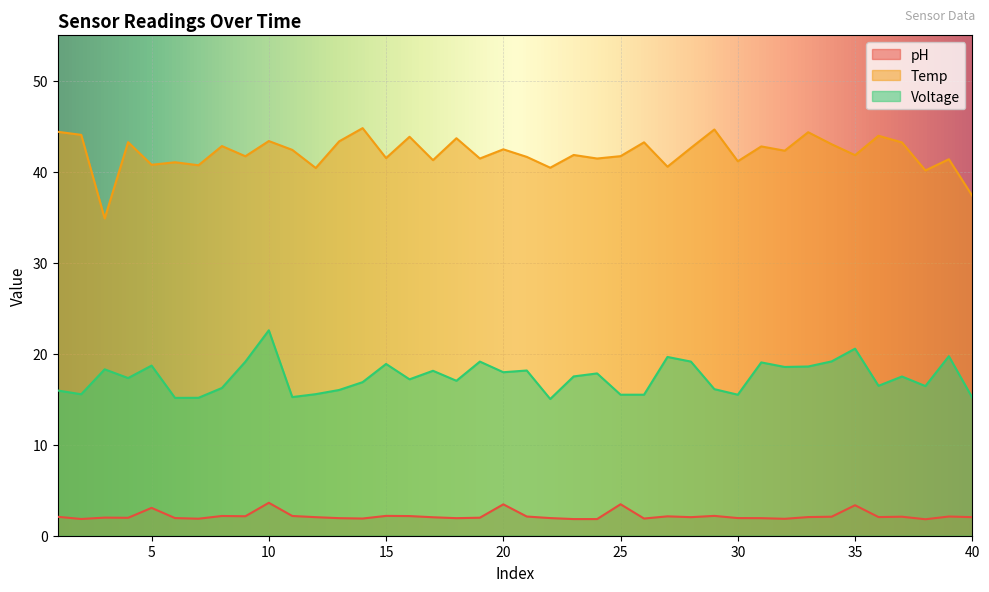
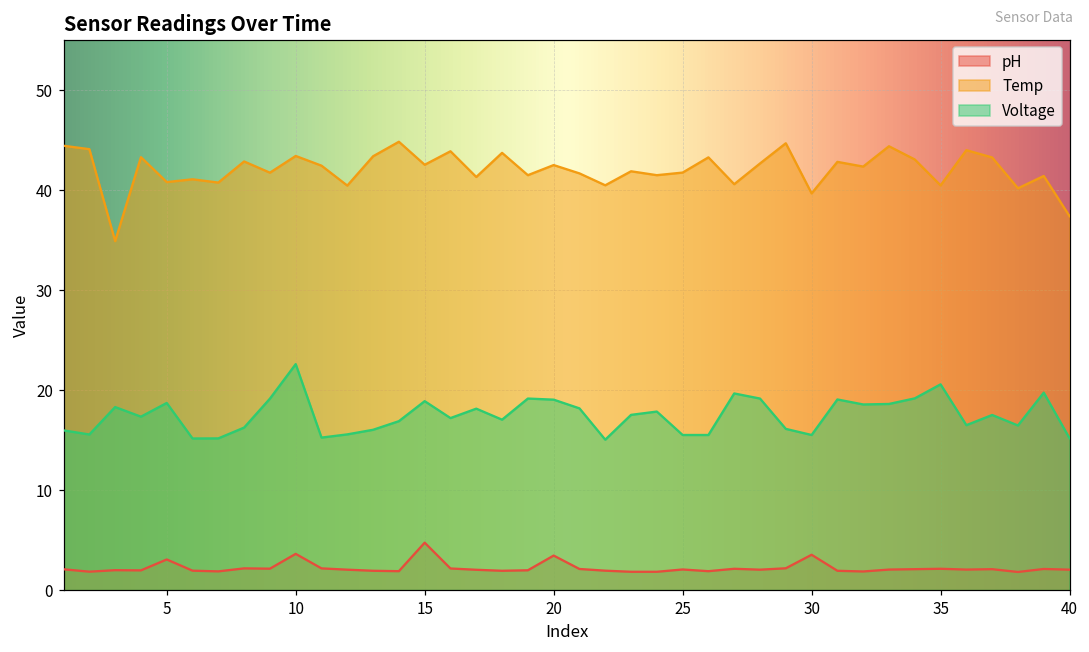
pH, 15: 2 -> 5
Temp, 15: 42 -> 43
Voltage, 20: 18 -> 19
pH, 25: 3 -> 2
pH, 30: 2 -> 4
Temp, 30: 41 -> 40
pH, 35: 3 -> 2
Temp, 35: 42 -> 40
